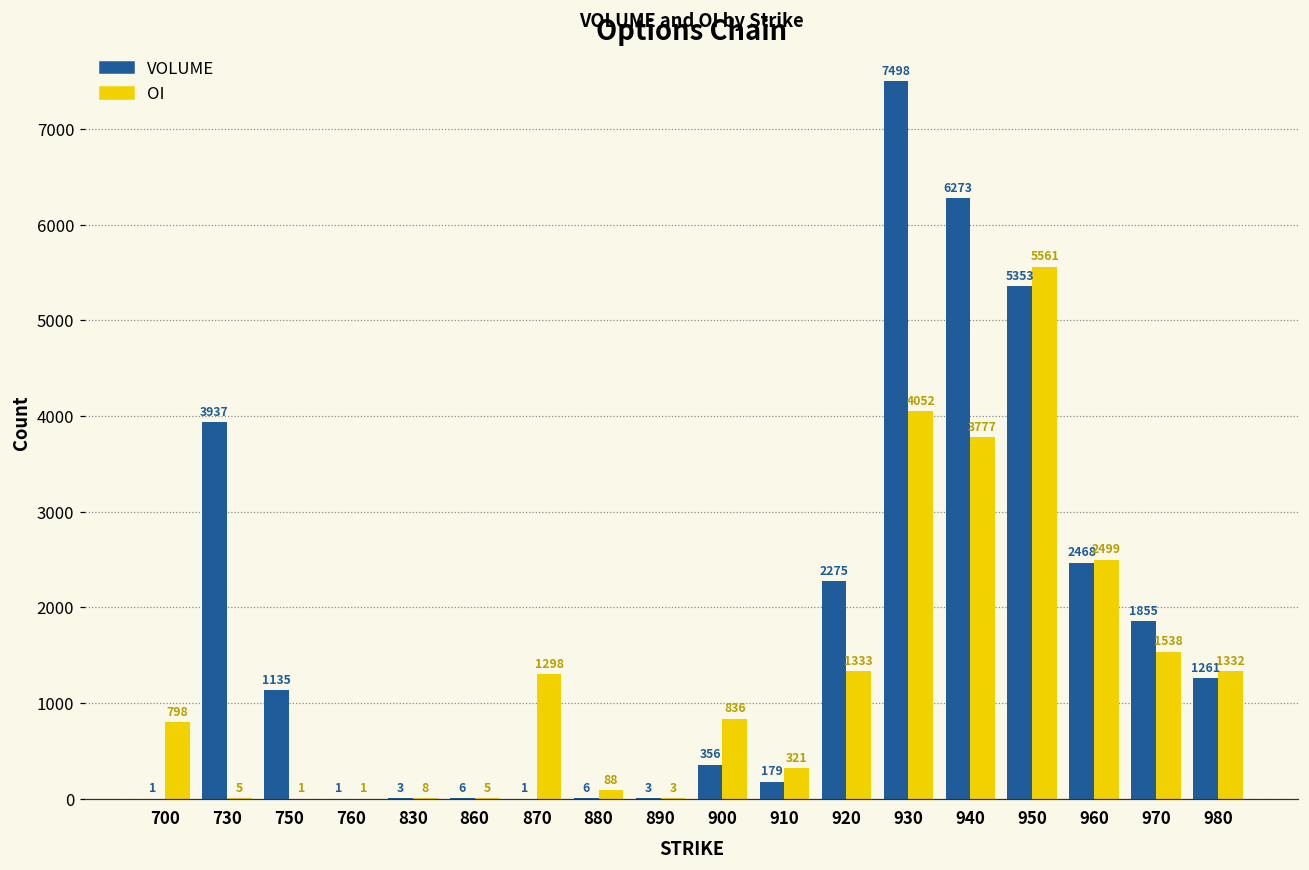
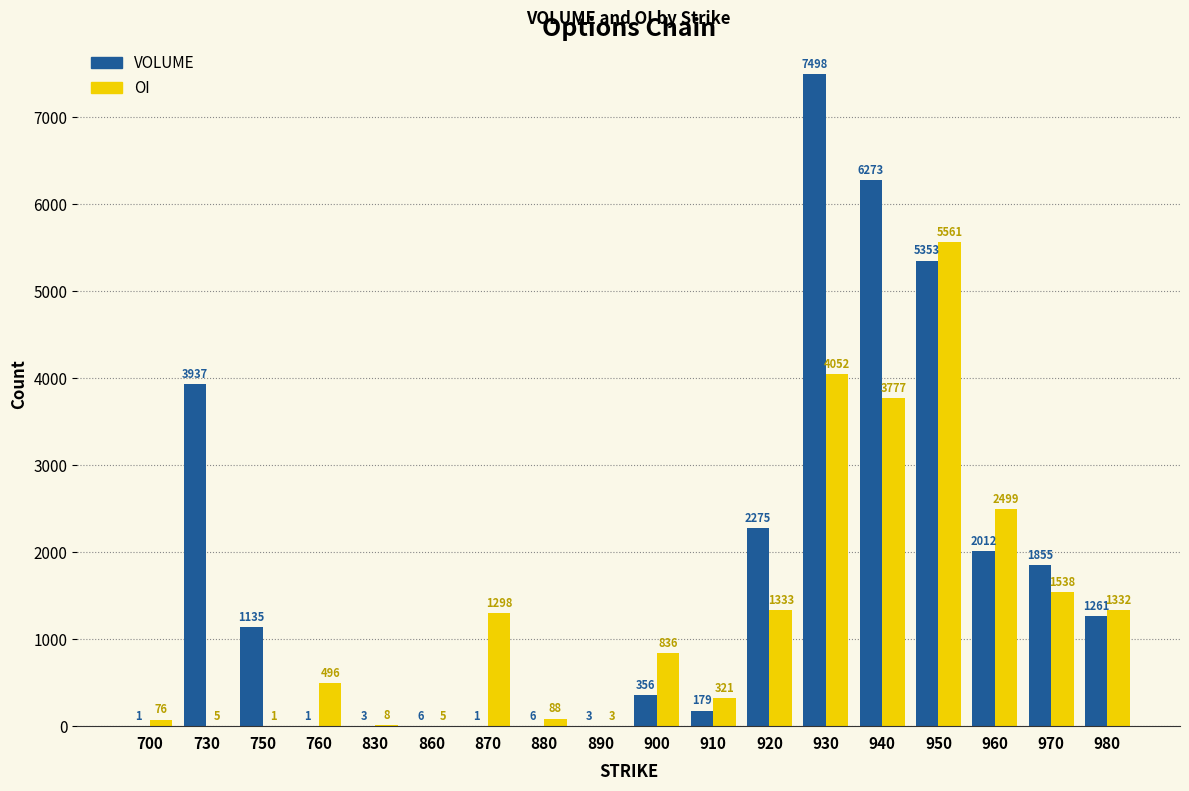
OI, 700: 798 -> 76
OI, 760: 1 -> 496
VOLUME, 960: 2468 -> 2012
